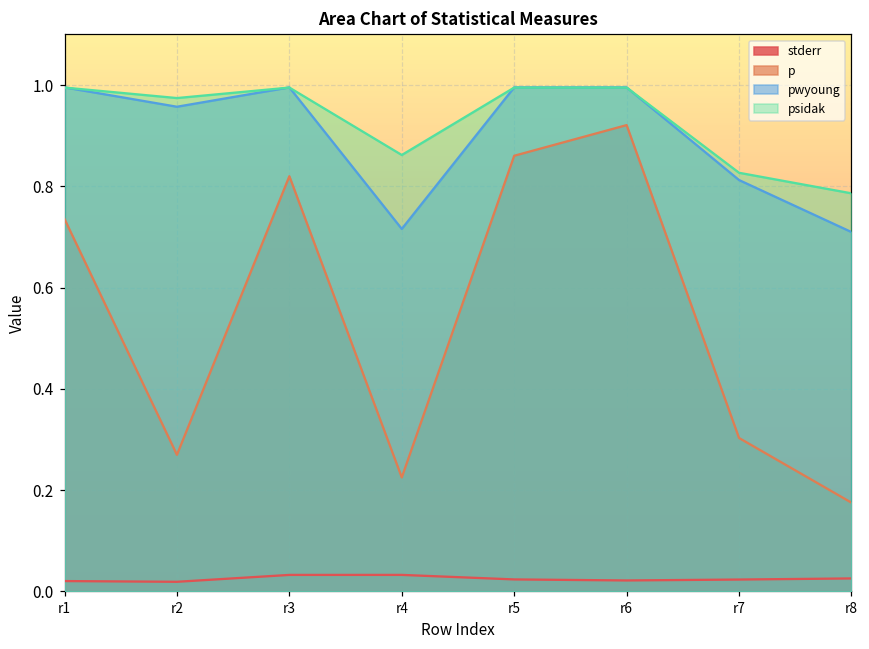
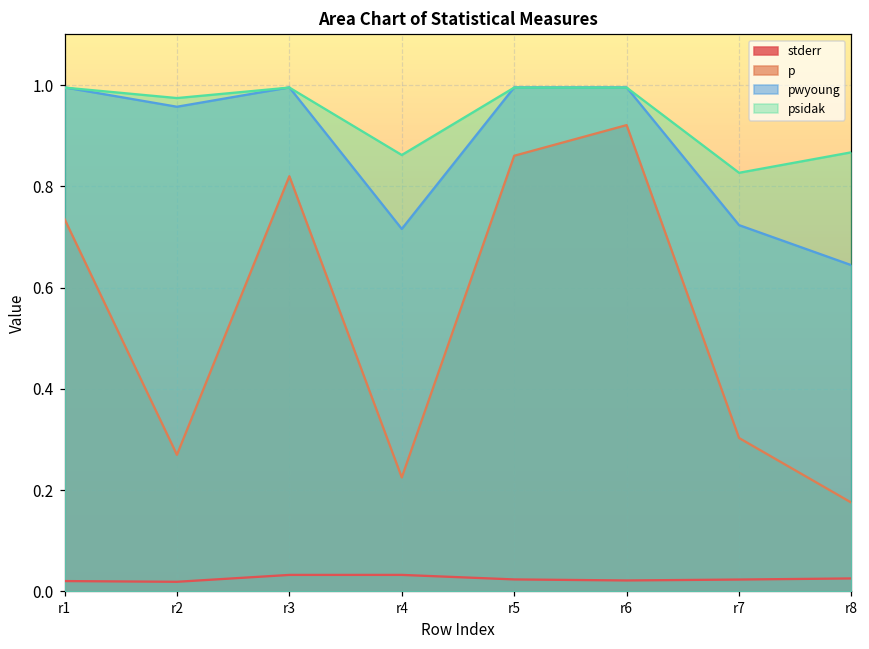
pwyoung, r7: 0.81 -> 0.72
pwyoung, r8: 0.71 -> 0.64
psidak, r8: 0.79 -> 0.87
